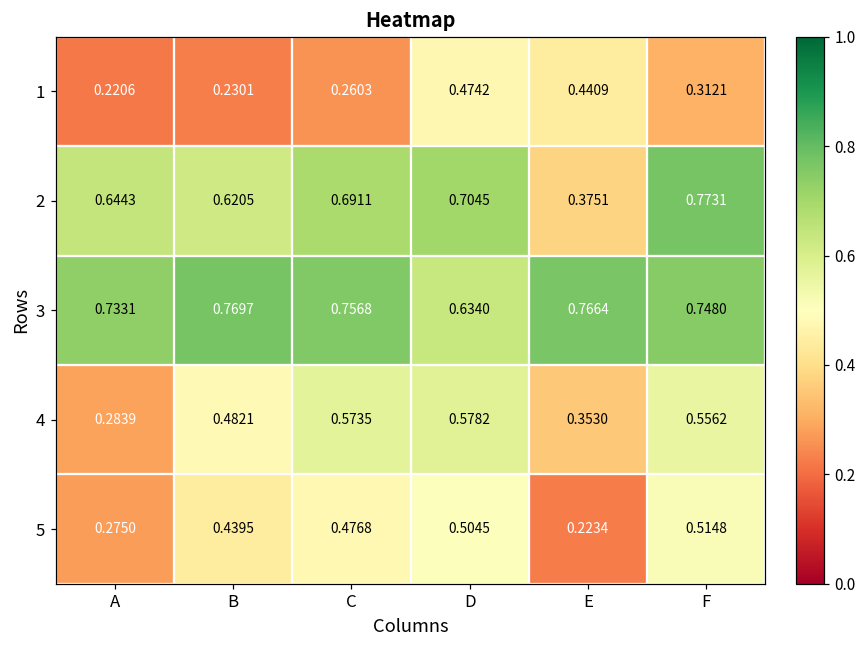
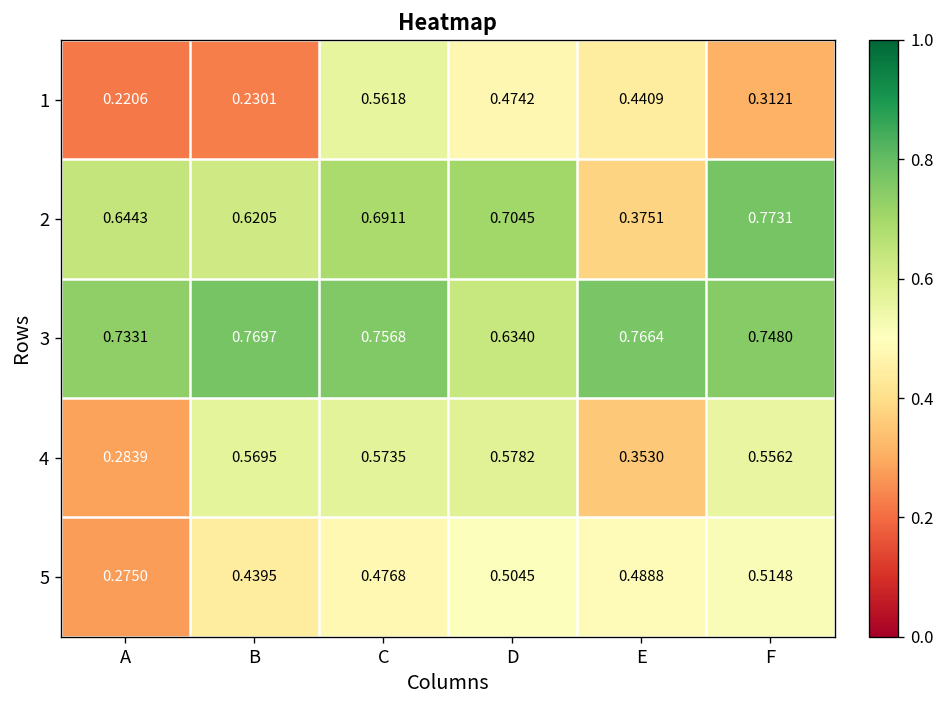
1, C: 0.2603 -> 0.5618
4, B: 0.4821 -> 0.5695
5, E: 0.2234 -> 0.4888
